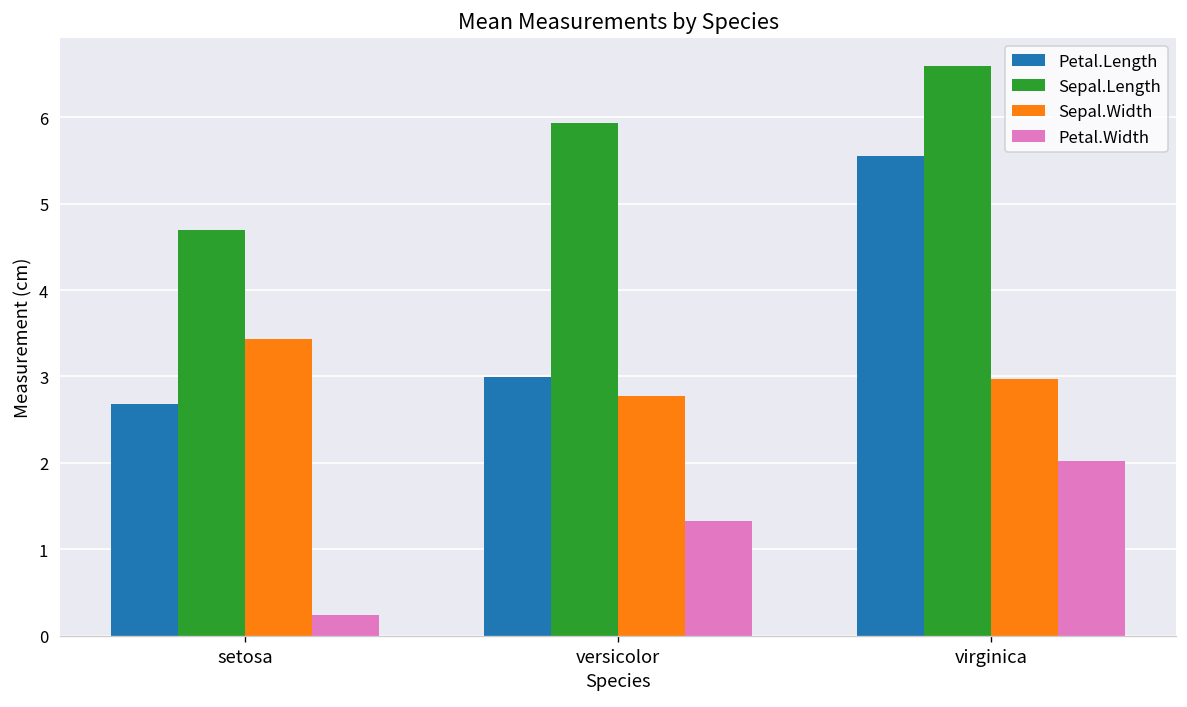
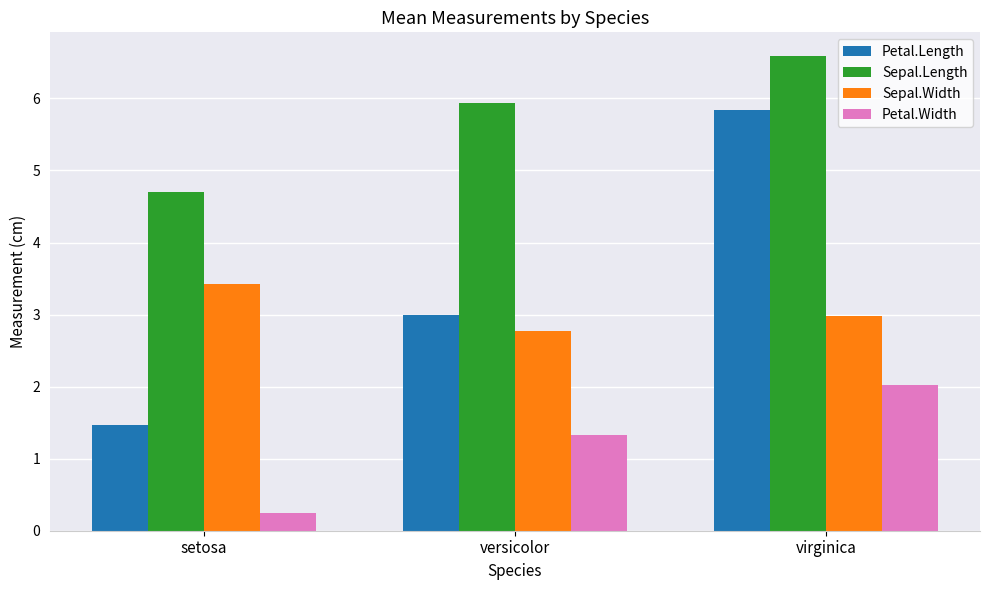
Petal.Length, setosa: 2.7 -> 1.5
Petal.Length, virginica: 5.6 -> 5.8
